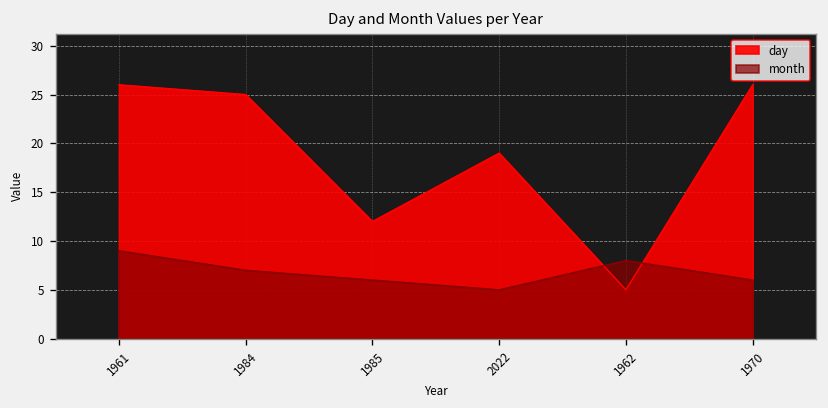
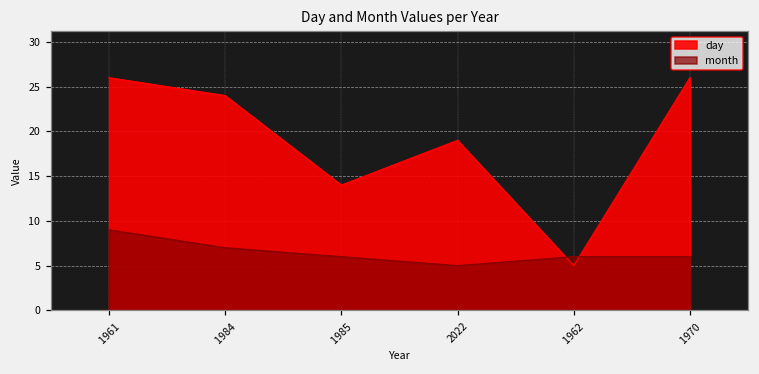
day, 1984: 25 -> 24
day, 1985: 12 -> 14
month, 1962: 8 -> 6
